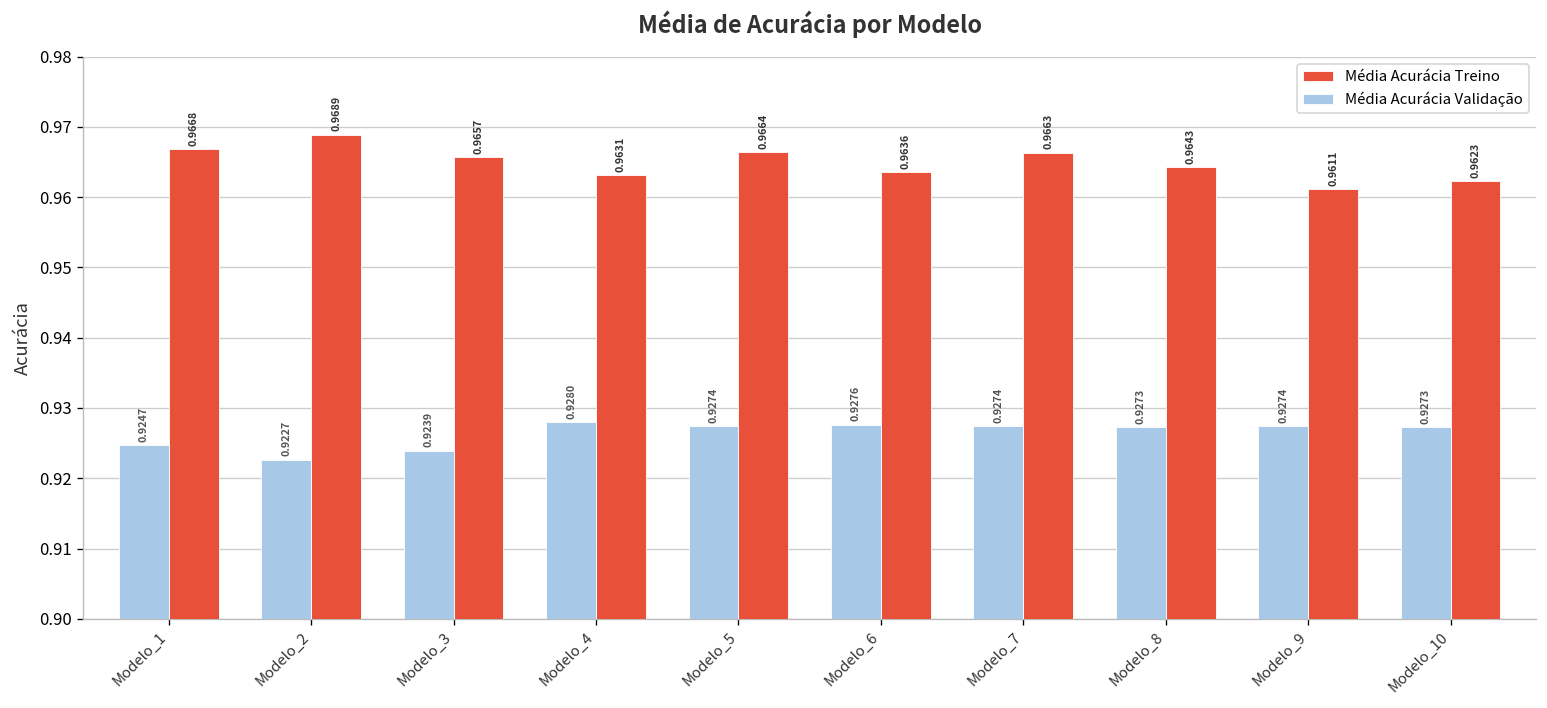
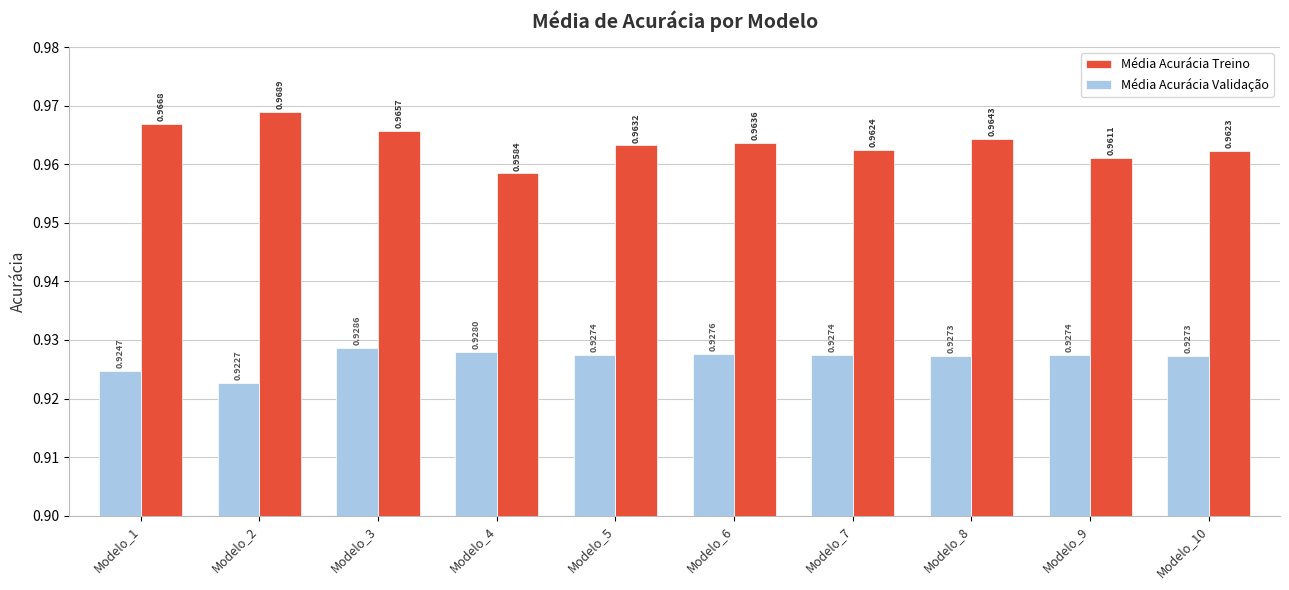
Média Acurácia Validação, Modelo_3: 0.9239 -> 0.9286
Média Acurácia Treino, Modelo_4: 0.9631 -> 0.9584
Média Acurácia Treino, Modelo_5: 0.9664 -> 0.9632
Média Acurácia Treino, Modelo_7: 0.9663 -> 0.9624
